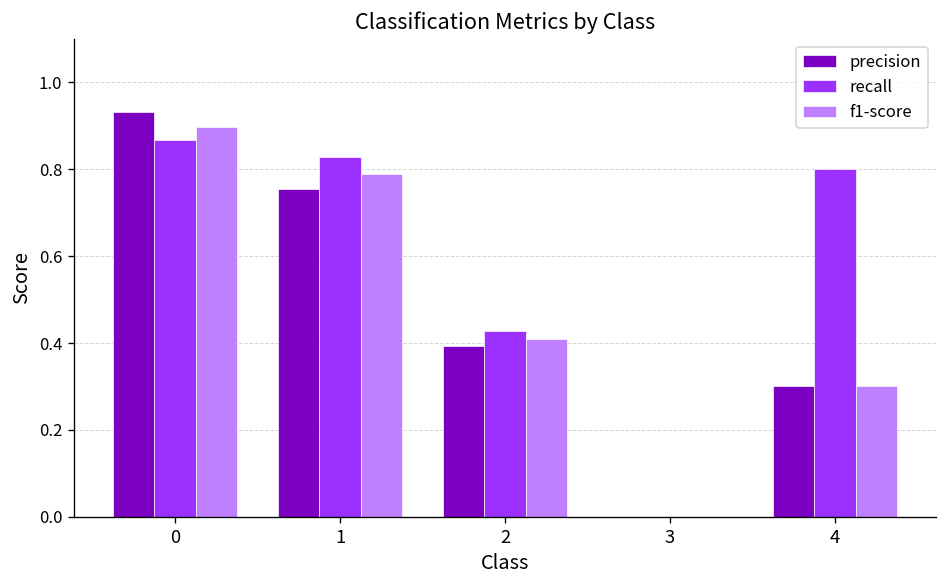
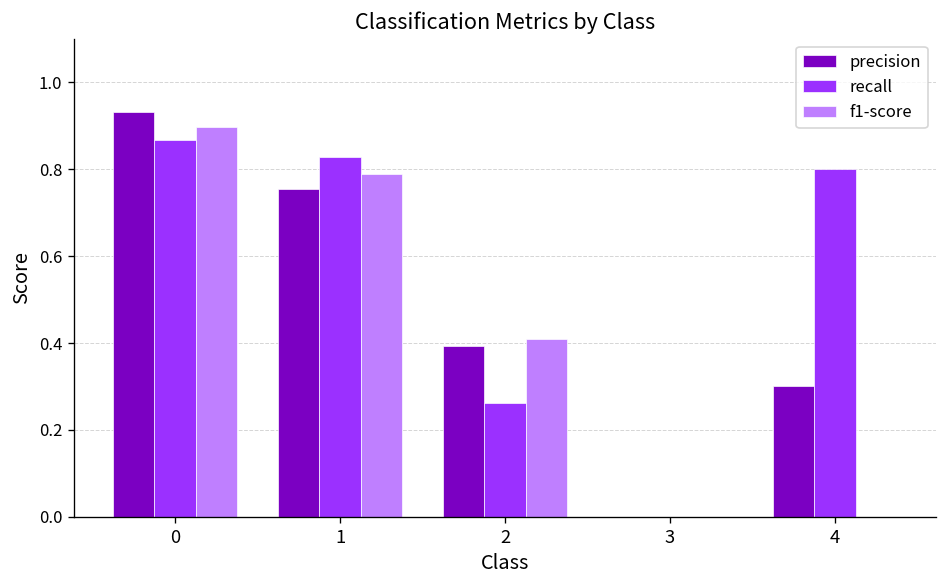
recall, 2: 0.43 -> 0.26
f1-score, 4: 0.3 -> 0.0
